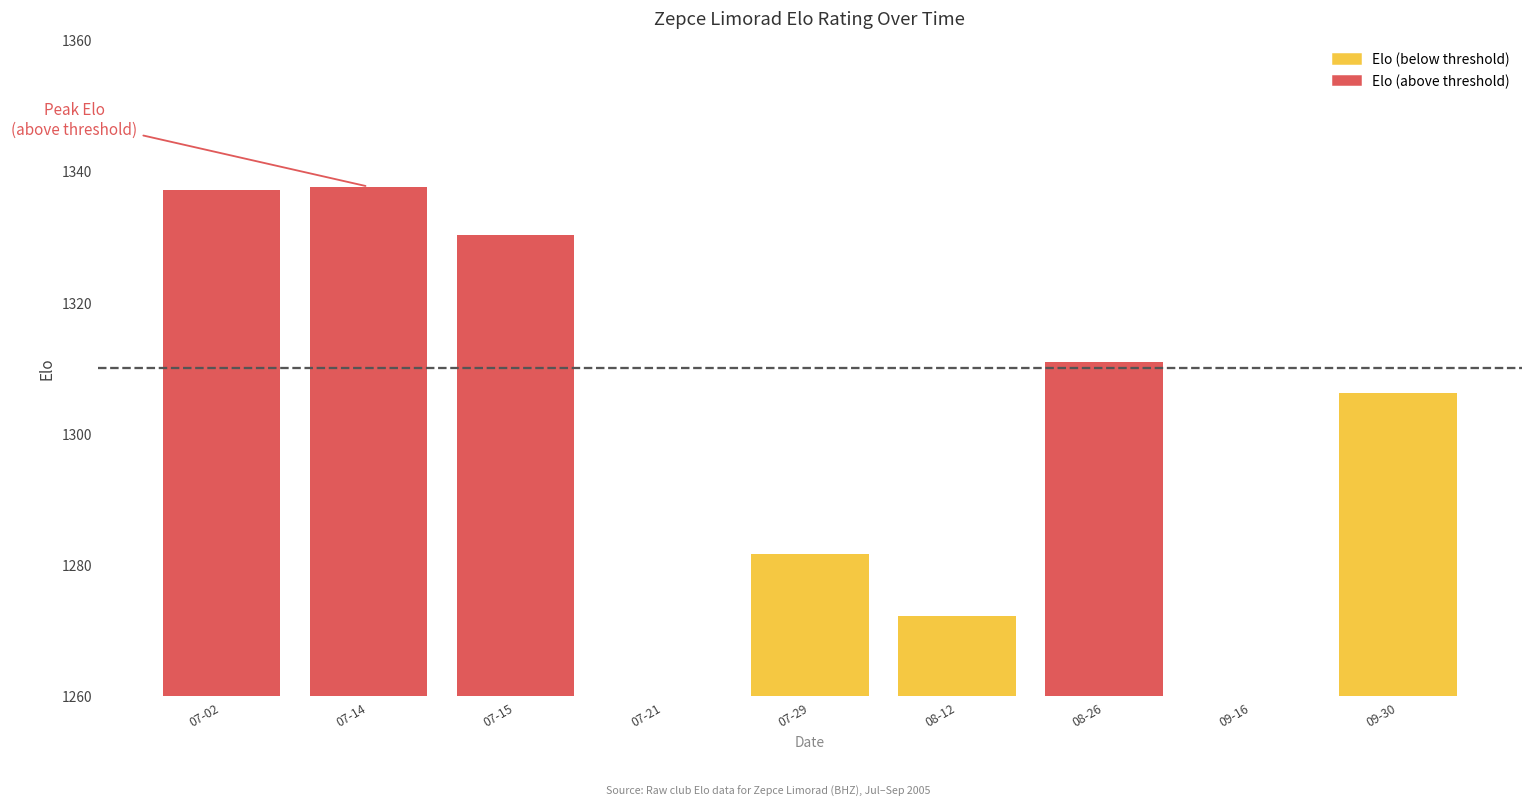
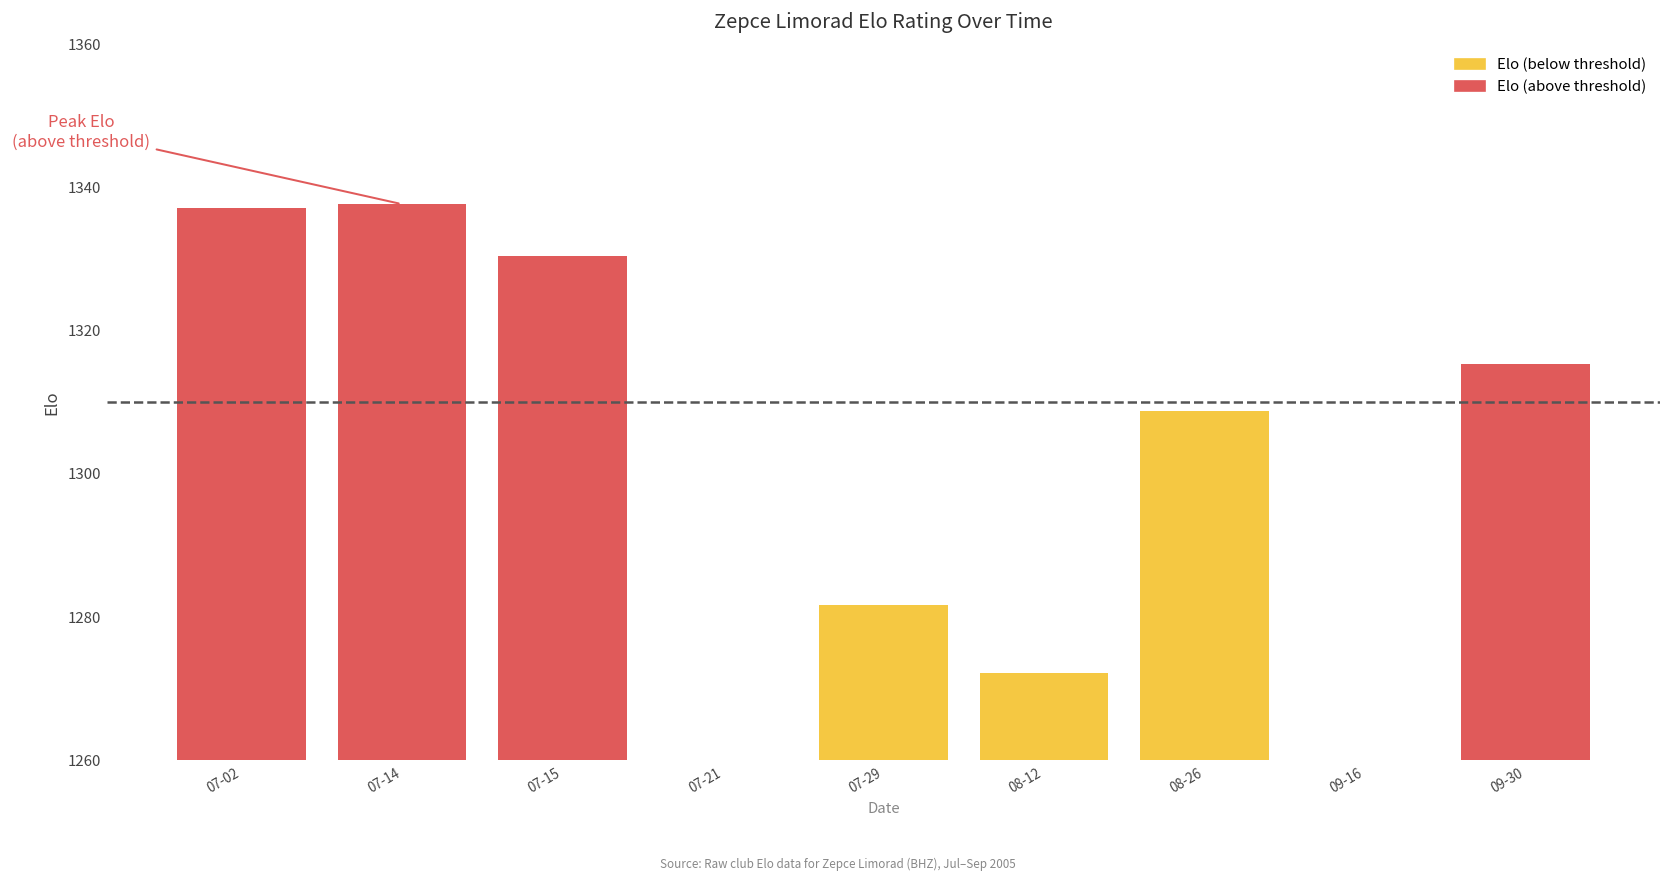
08-26: 1311 -> 1309
09-30: 1306 -> 1315
